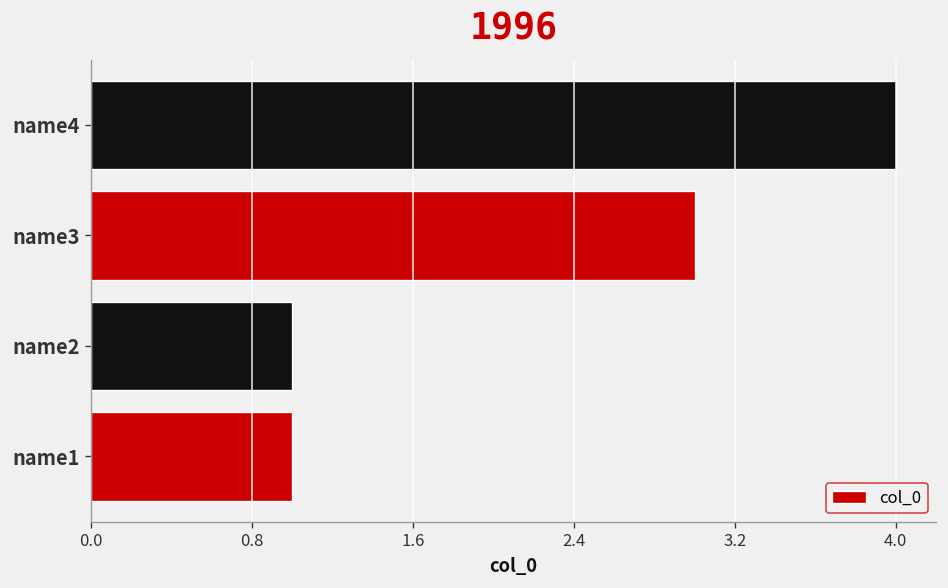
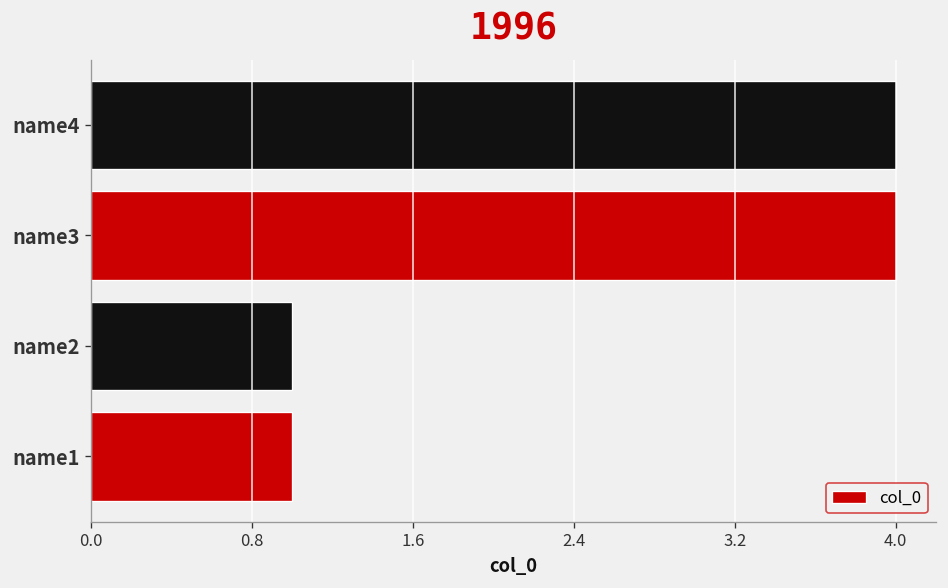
name3: 3 -> 4
